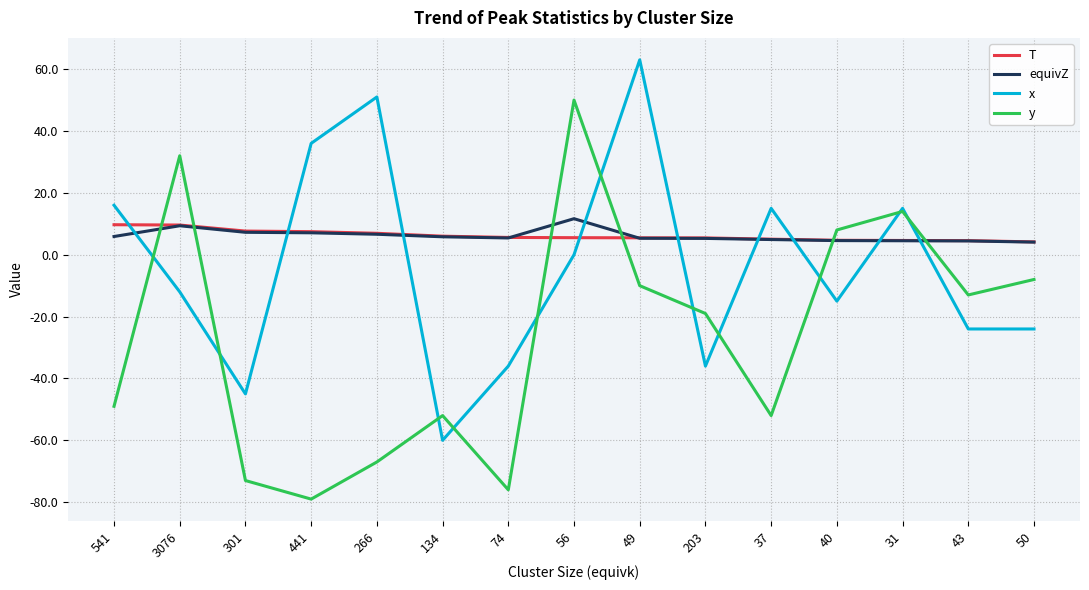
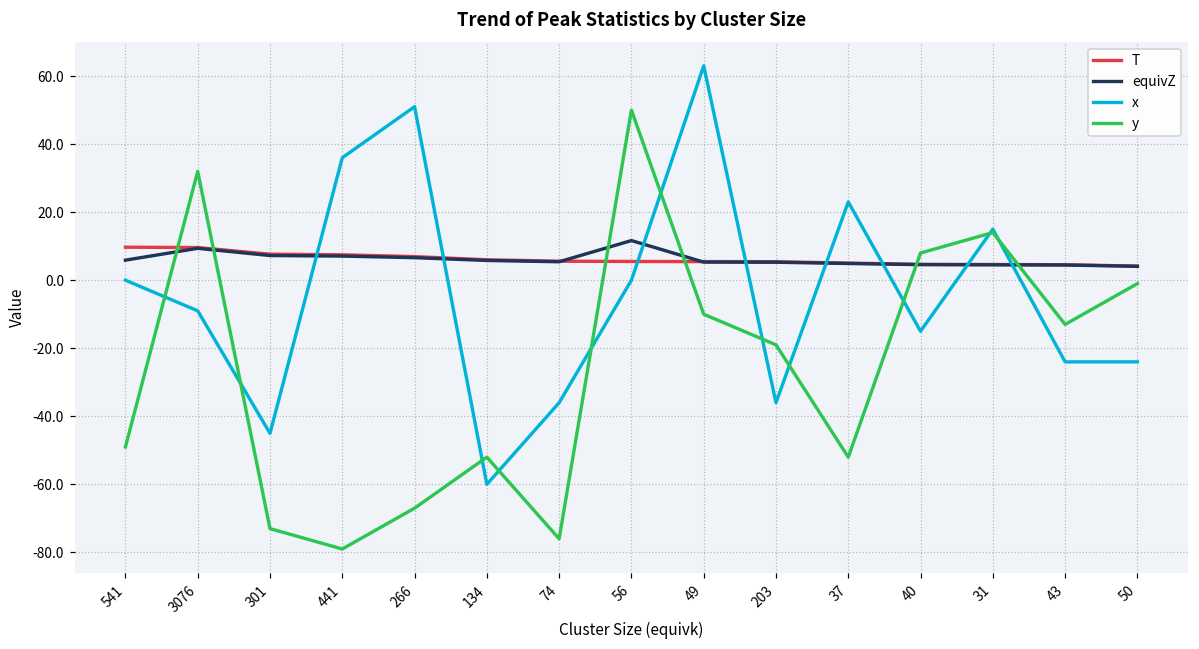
x, 541: 16 -> 0
x, 3076: -12 -> -9
x, 37: 15 -> 23
y, 50: -8 -> -1
